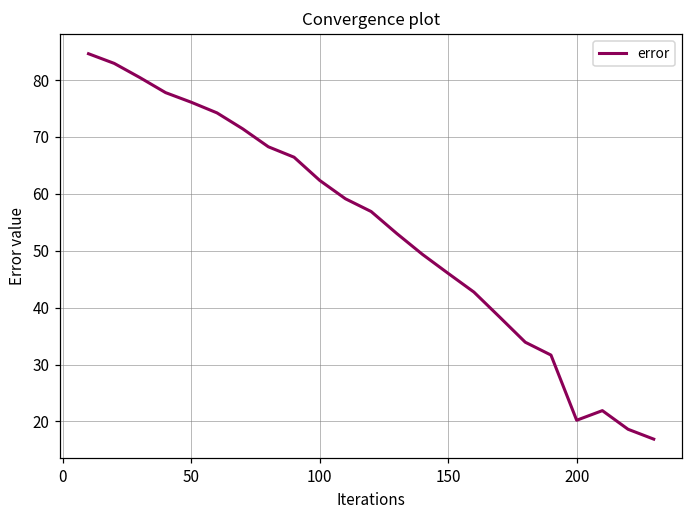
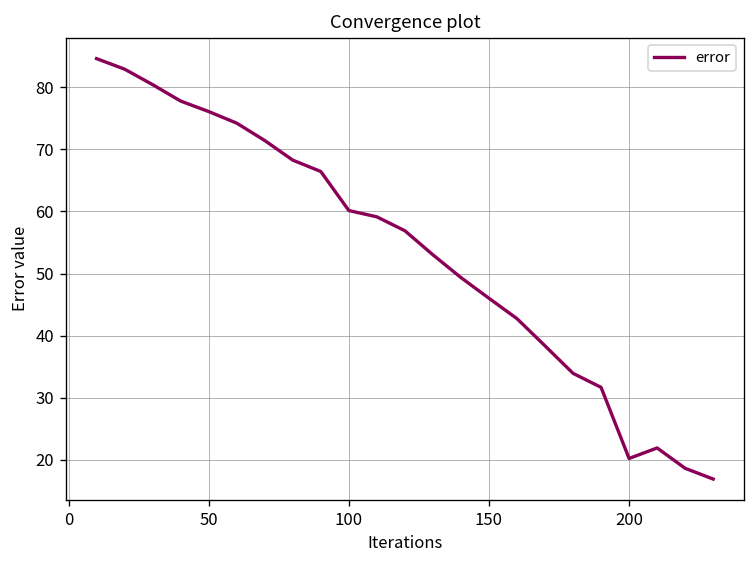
100: 62 -> 60
